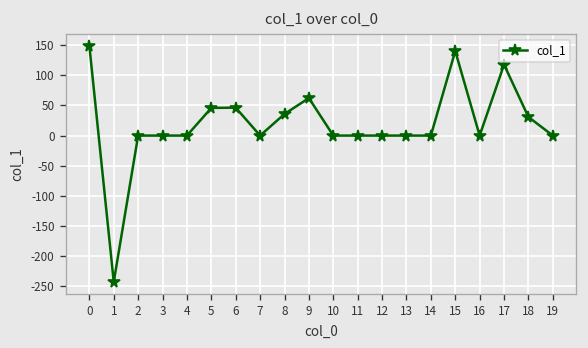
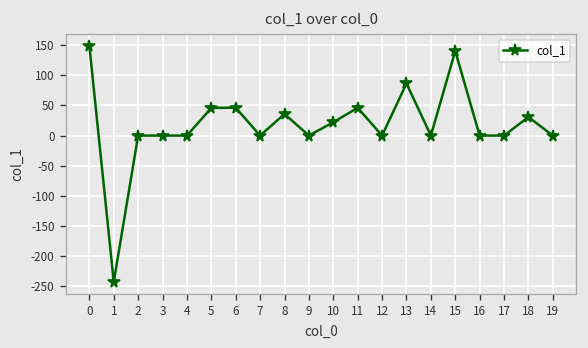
9: 60 -> 0
10: 0 -> 20
11: 0 -> 50
13: 0 -> 90
17: 120 -> 0
